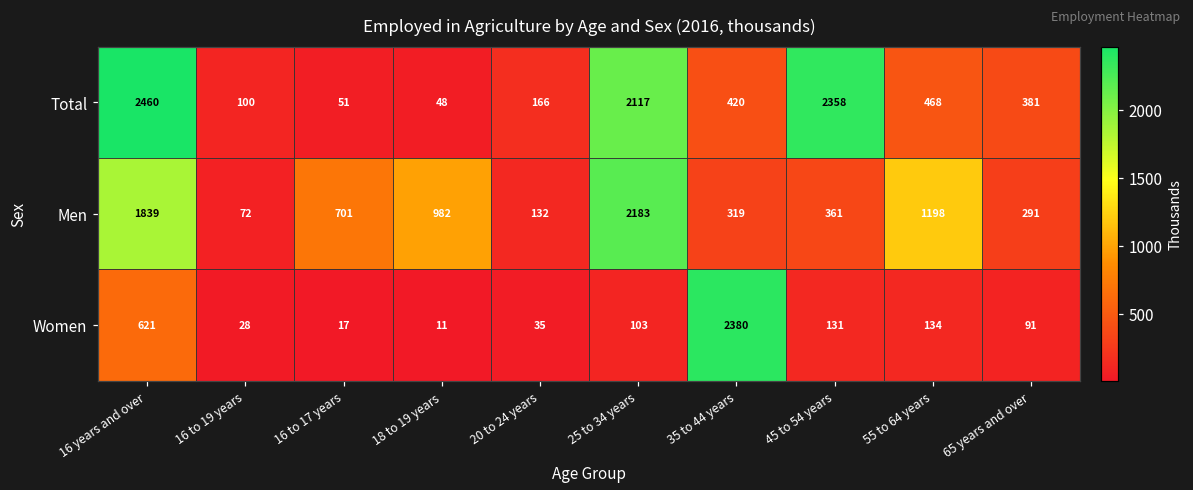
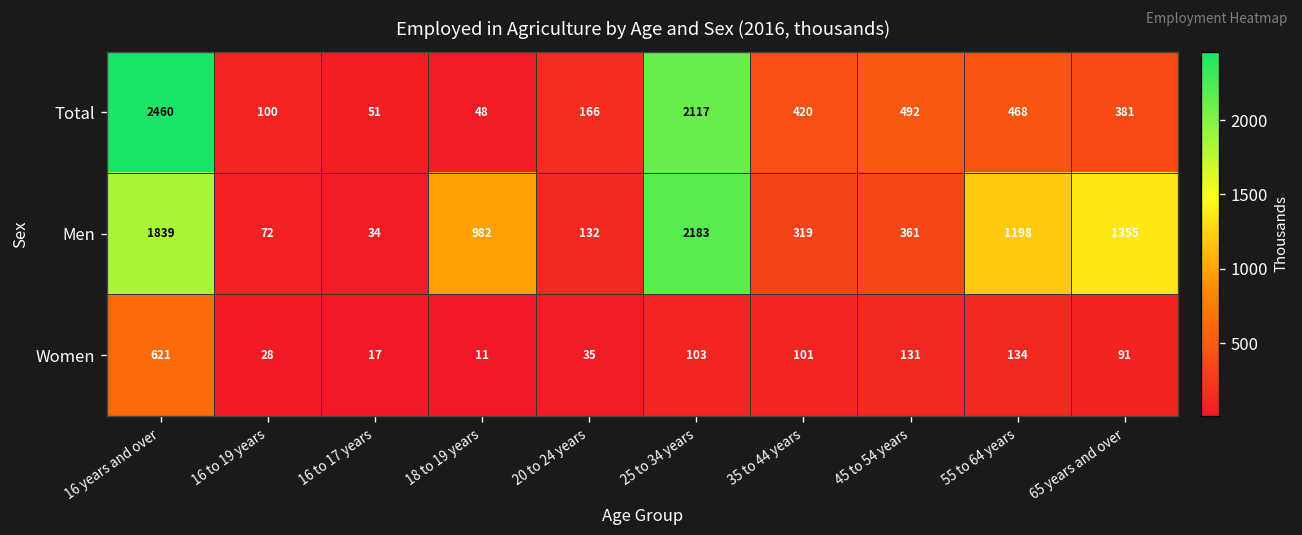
Total, 45 to 54 years: 2358 -> 492
Men, 16 to 17 years: 701 -> 34
Men, 65 years and over: 291 -> 1355
Women, 35 to 44 years: 2380 -> 101
